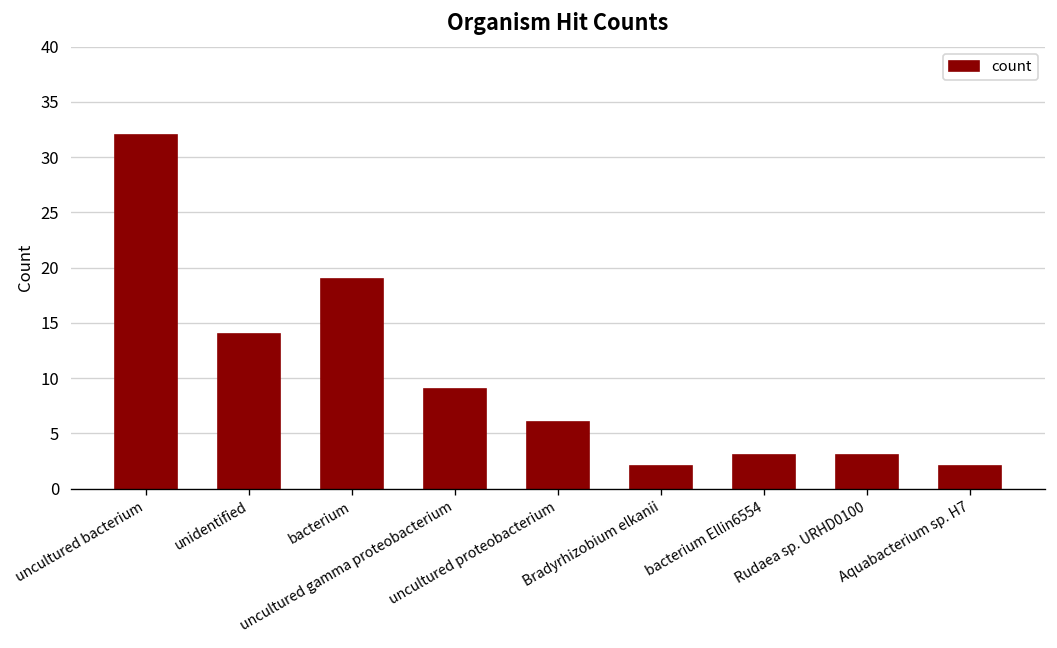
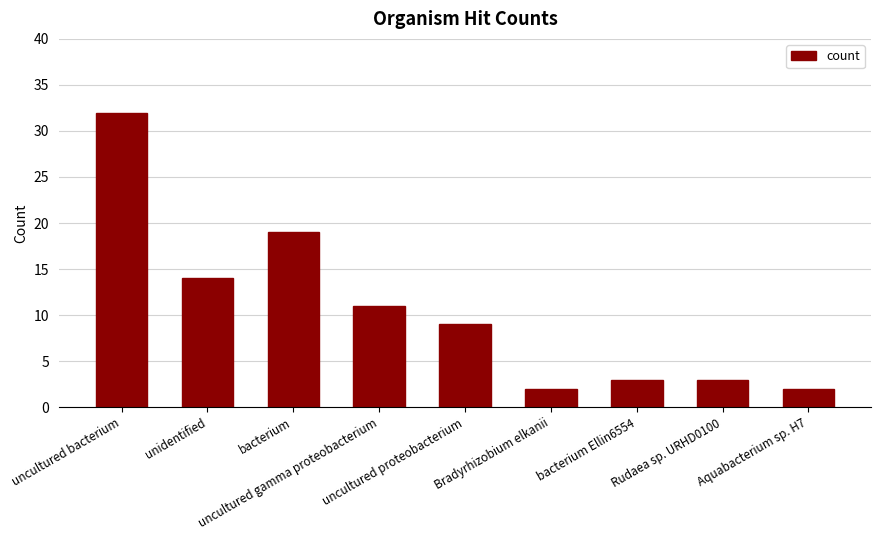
uncultured gamma proteobacterium: 9 -> 11
uncultured proteobacterium: 6 -> 9
